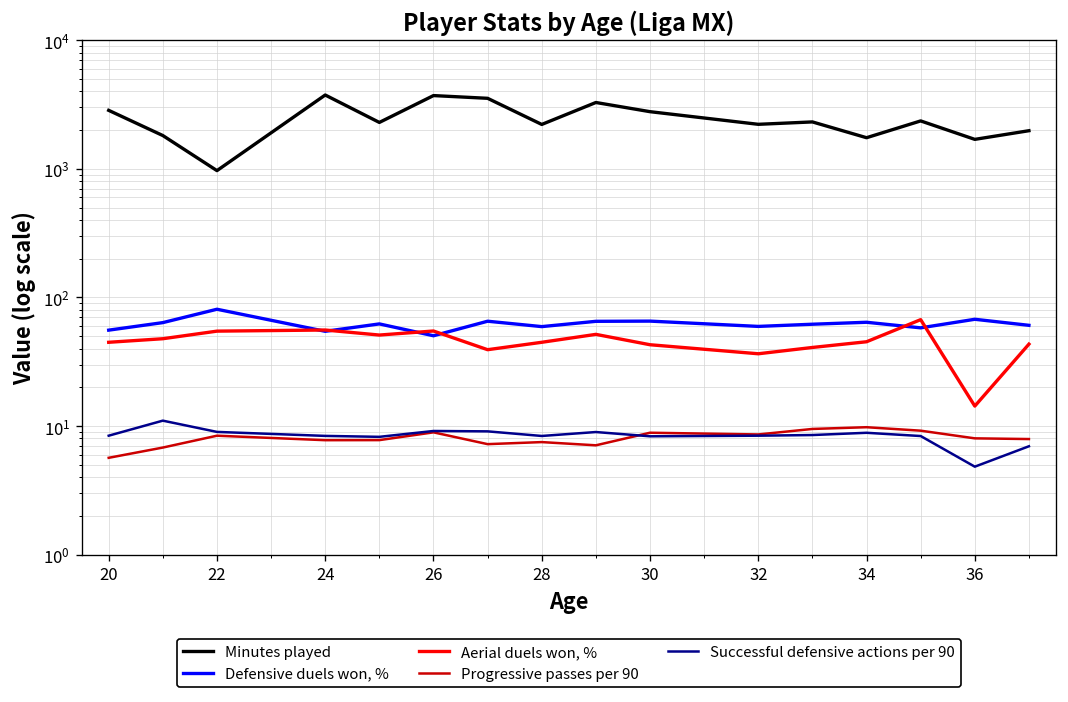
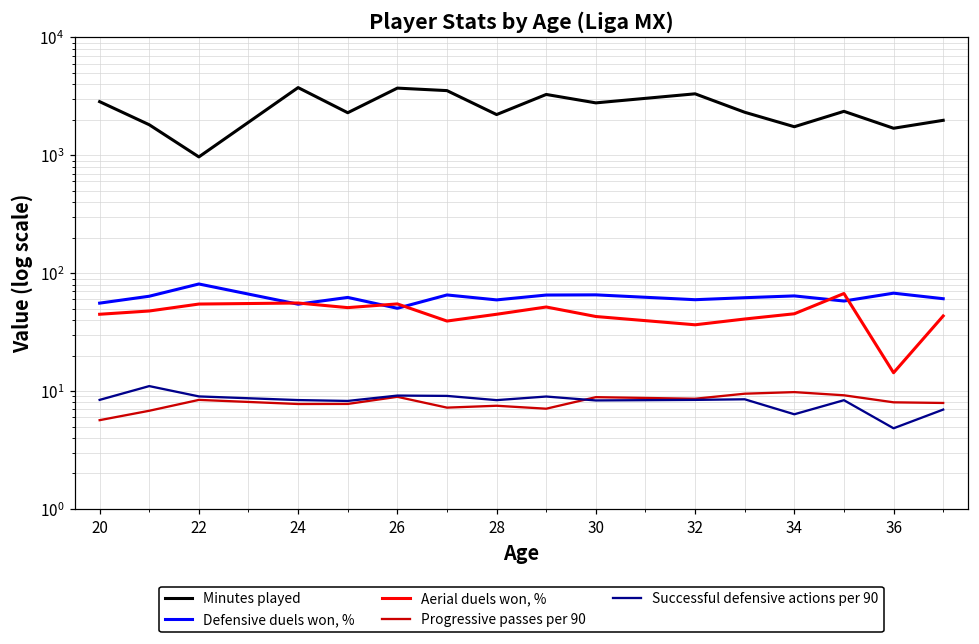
Minutes played, 32: 2200 -> 3300
Successful defensive actions per 90, 34: 9 -> 6
